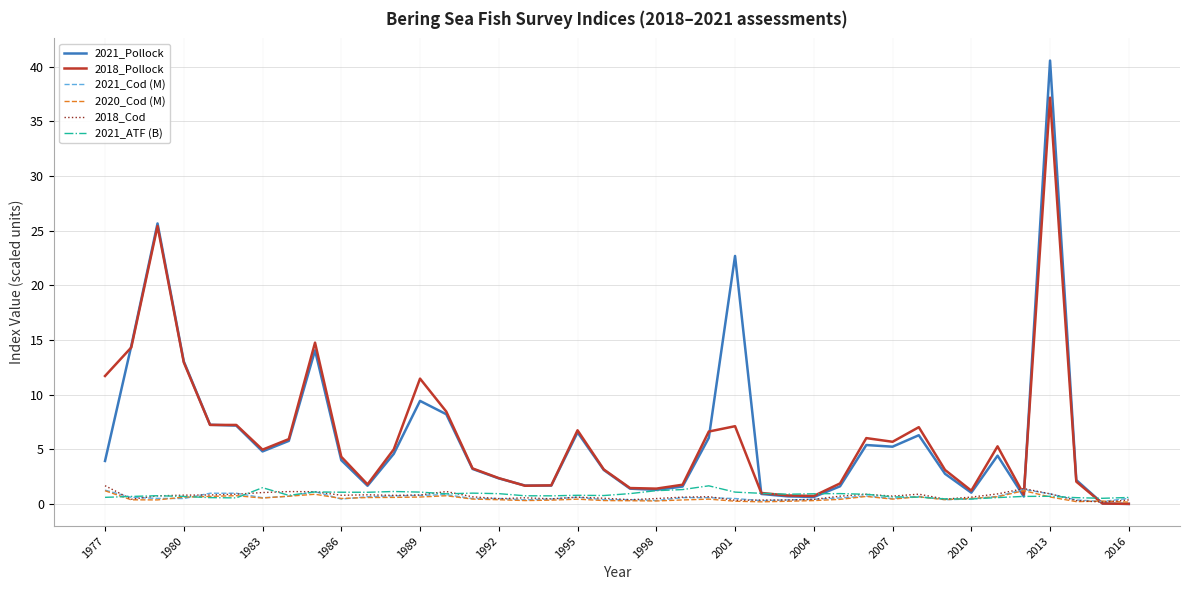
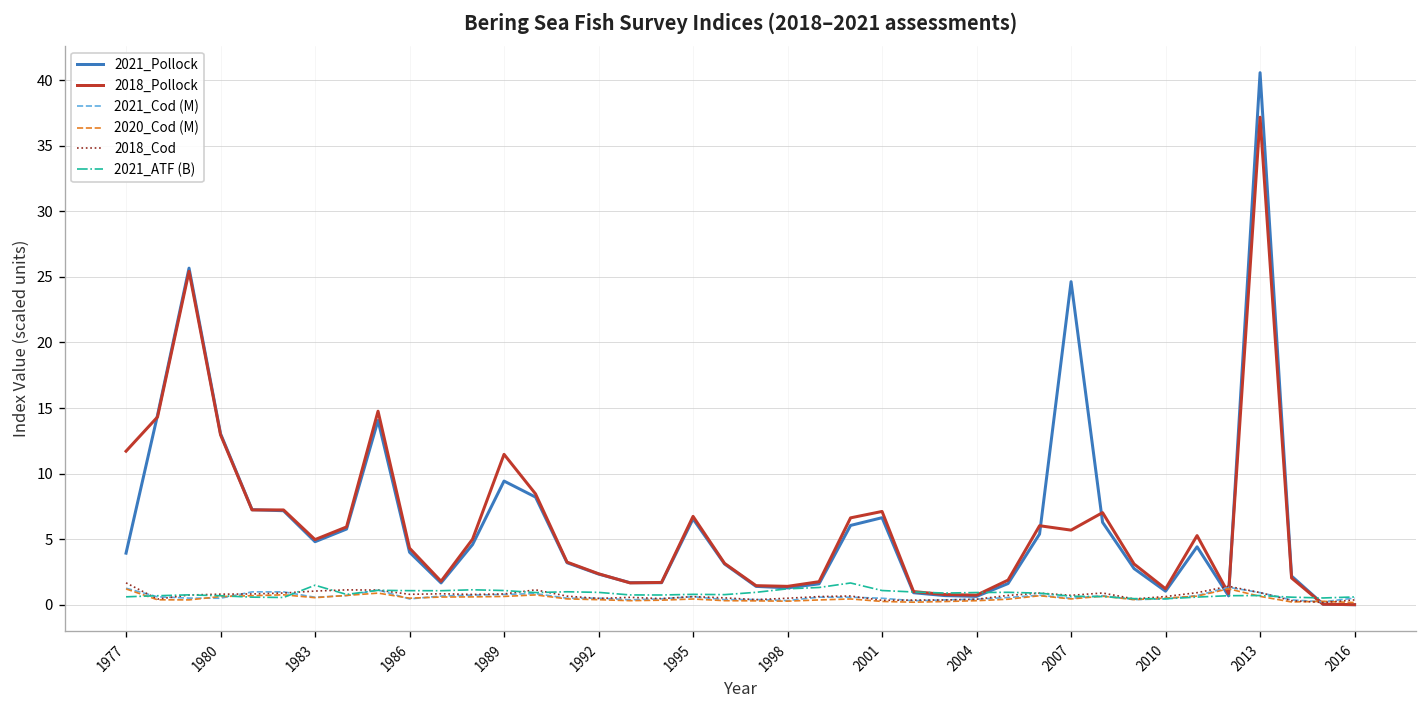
2021_Pollock, 2001: 22.7 -> 6.6
2021_Pollock, 2007: 5.2 -> 24.6
